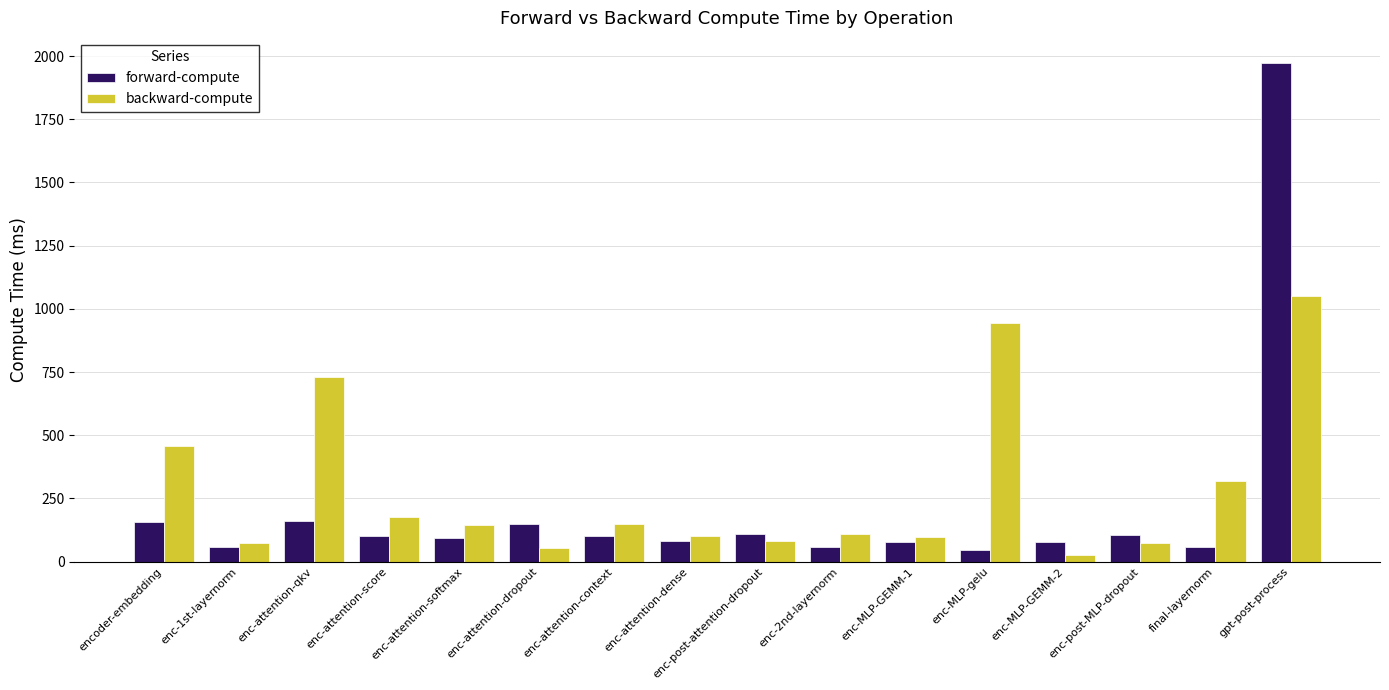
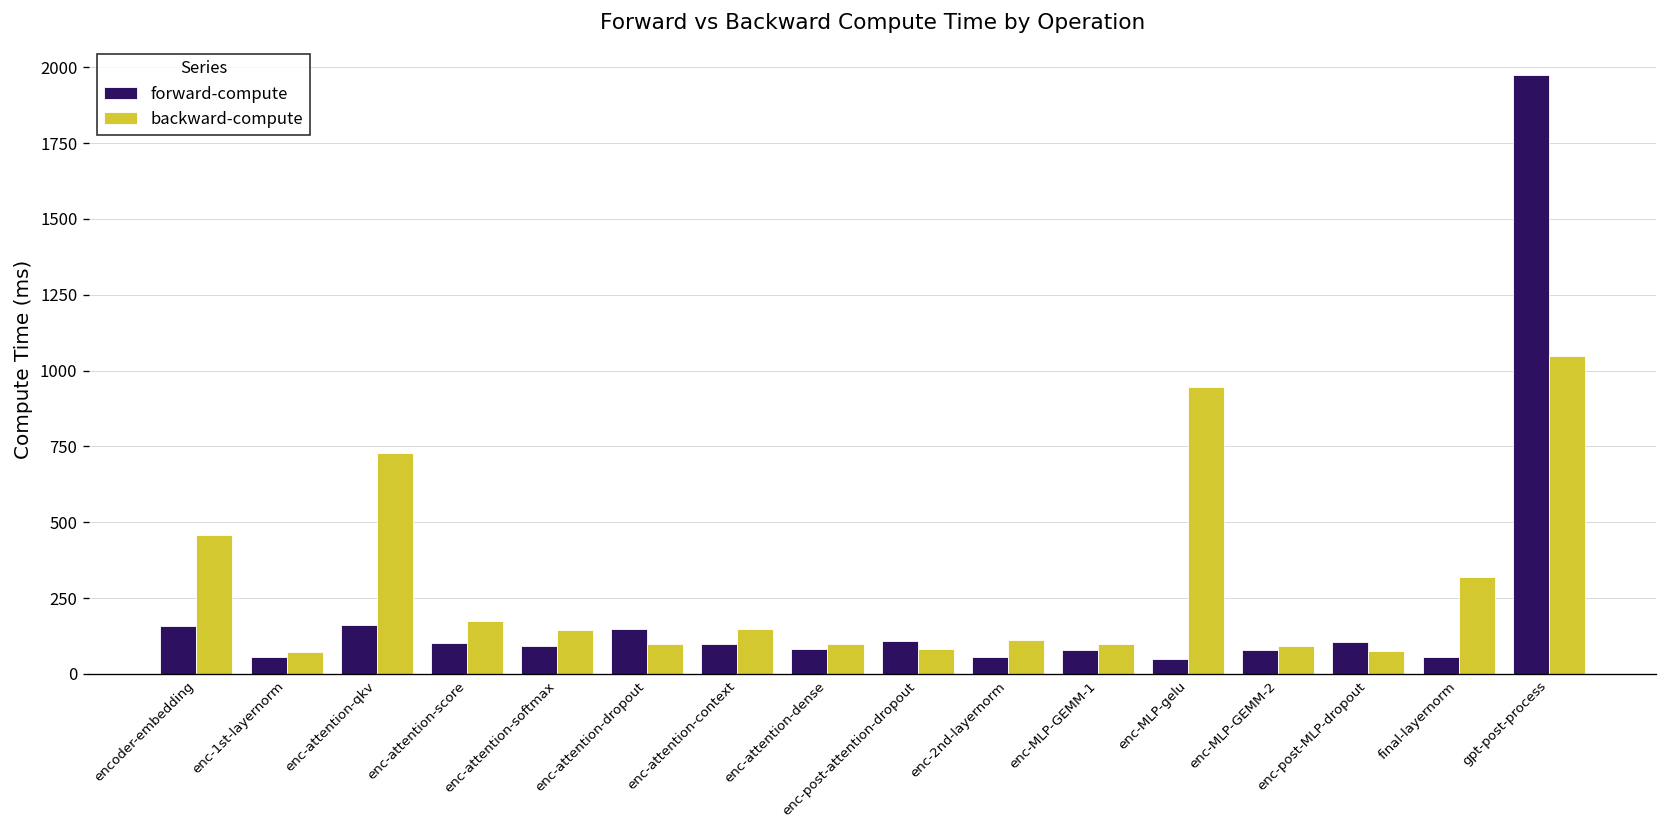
backward-compute, enc-attention-dropout: 50 -> 100
backward-compute, enc-MLP-GEMM-2: 30 -> 90
